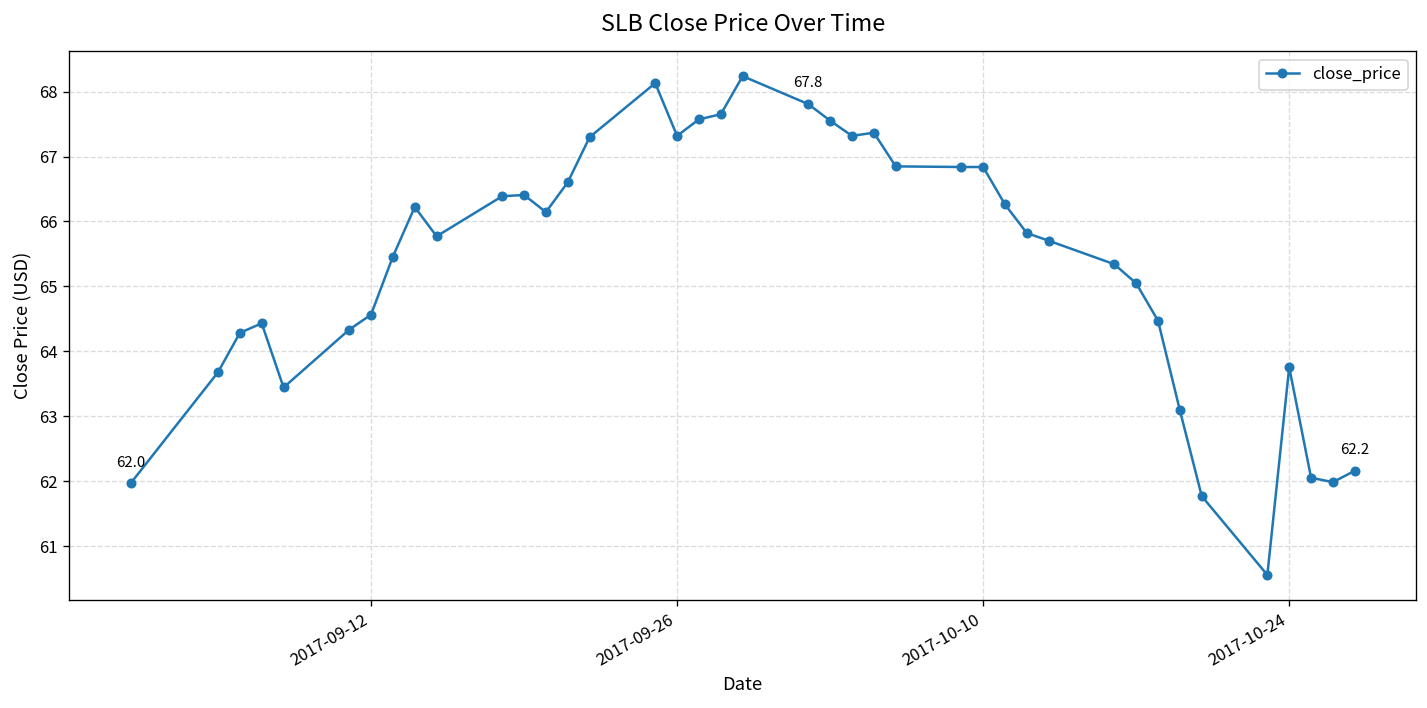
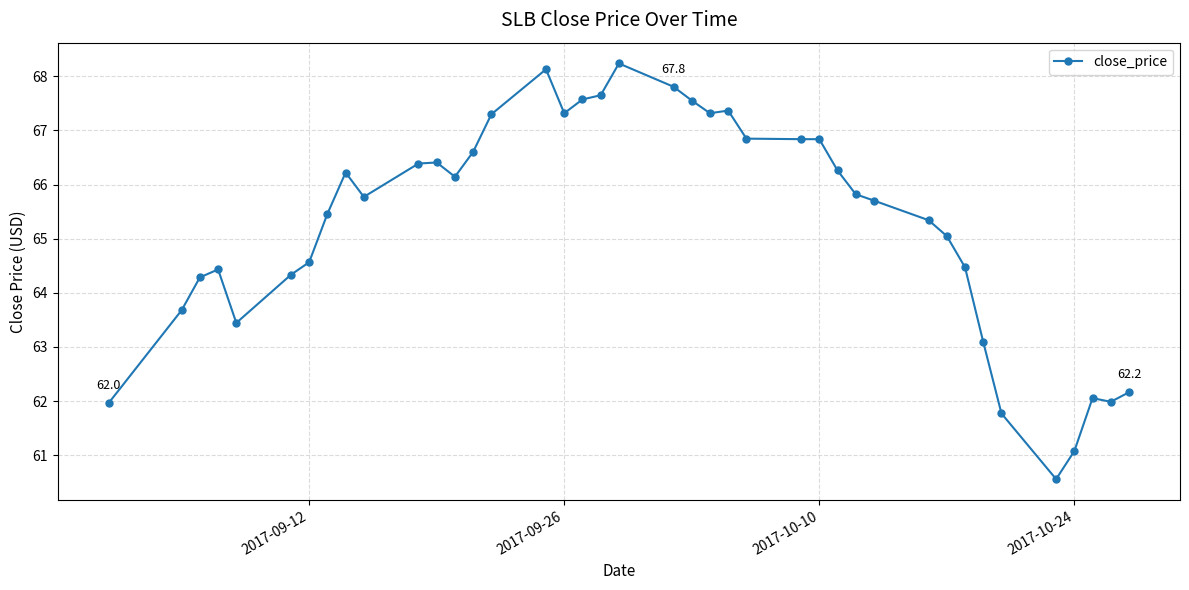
2017-10-24: 63.8 -> 61.1
